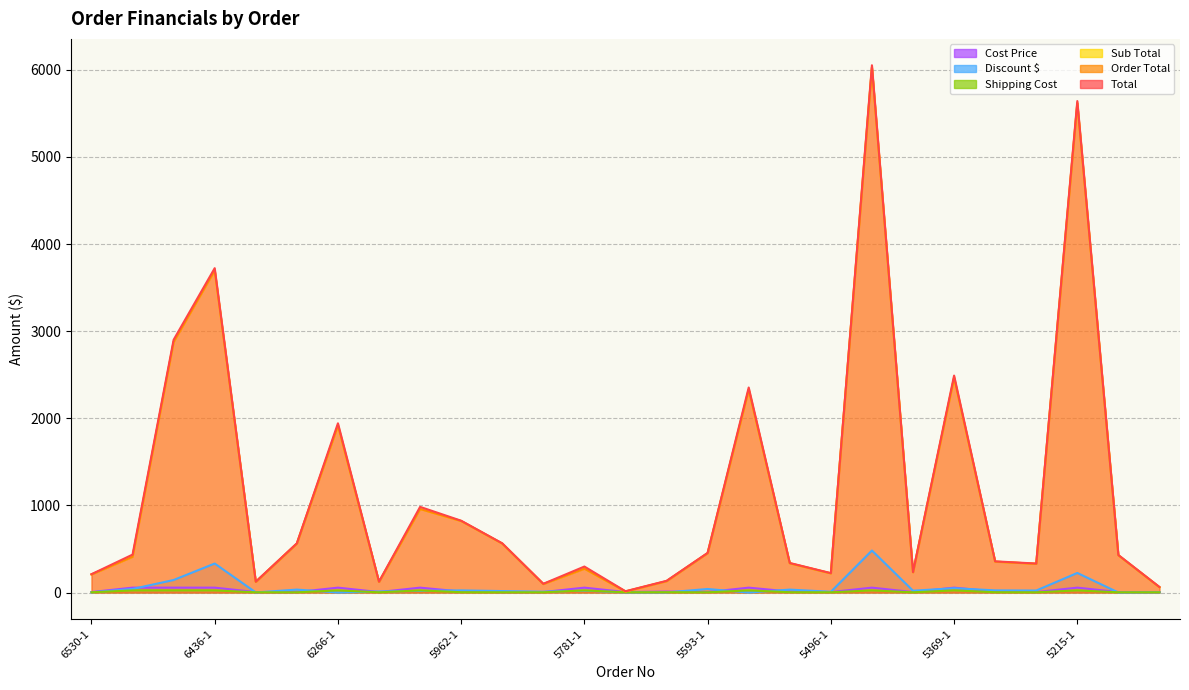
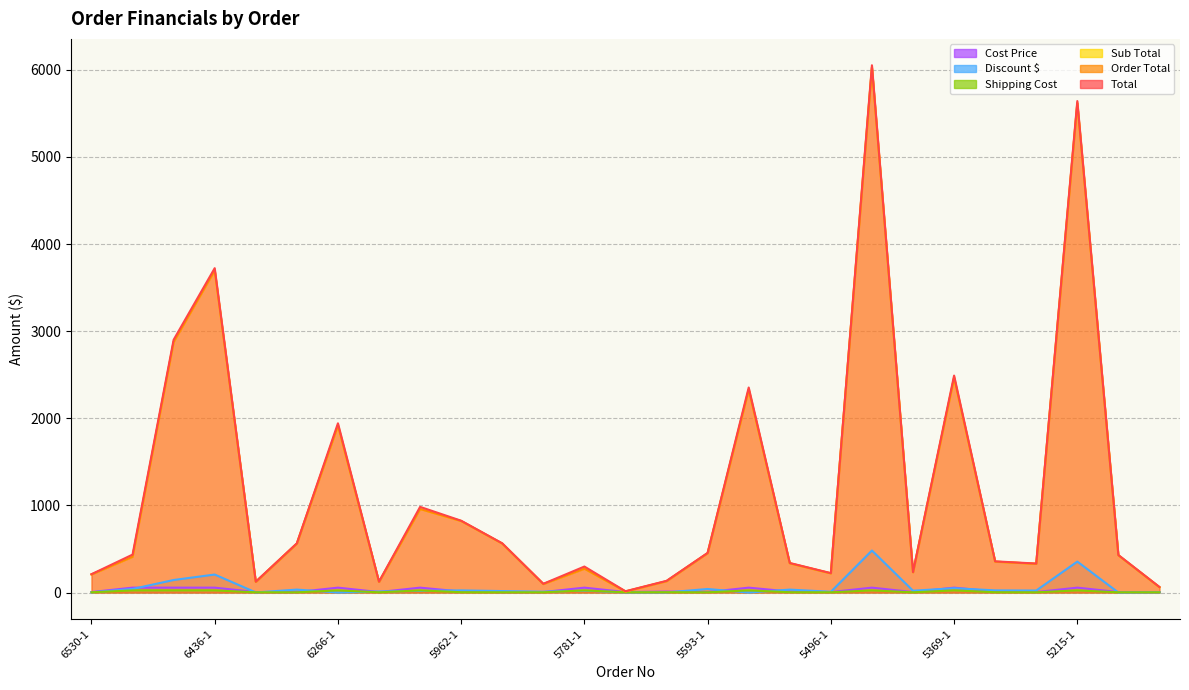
Discount $, 6436-1: 300 -> 200
Discount $, 5215-1: 200 -> 400
